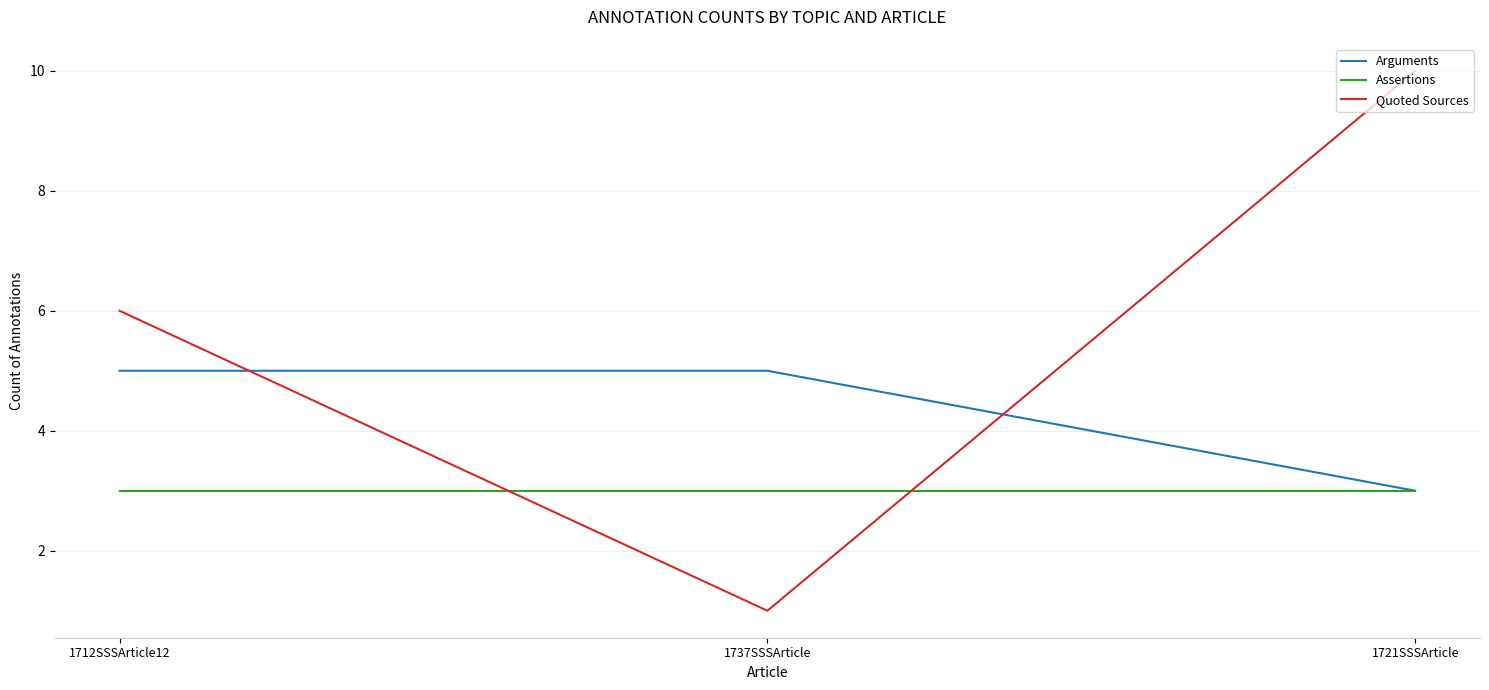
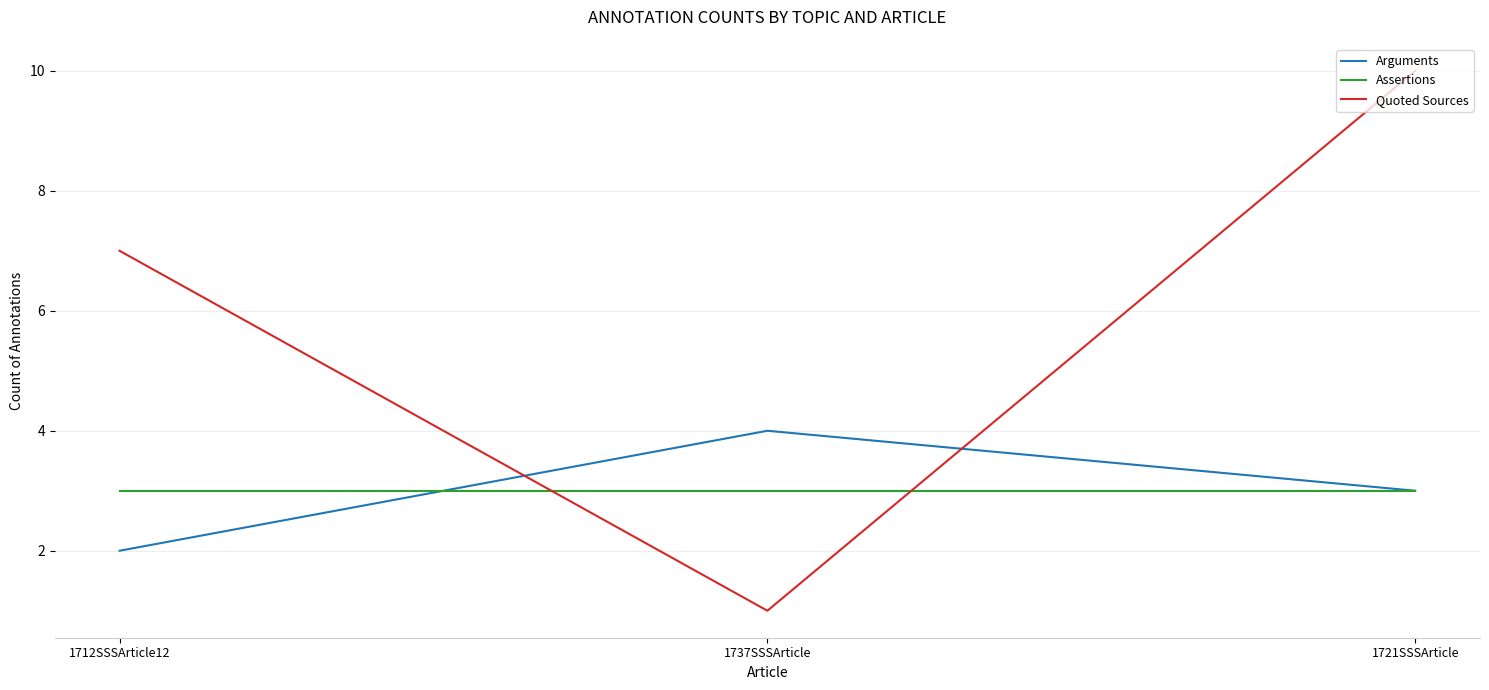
Arguments, 1712SSSArticle12: 5 -> 2
Quoted Sources, 1712SSSArticle12: 6 -> 7
Arguments, 1737SSSArticle: 5 -> 4
